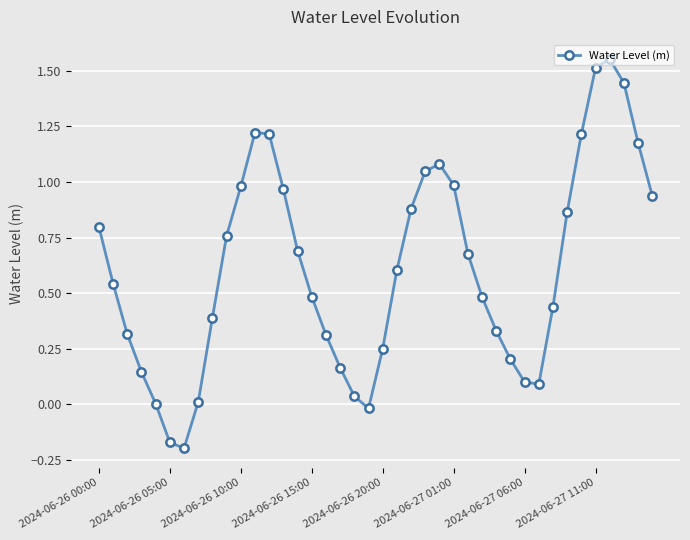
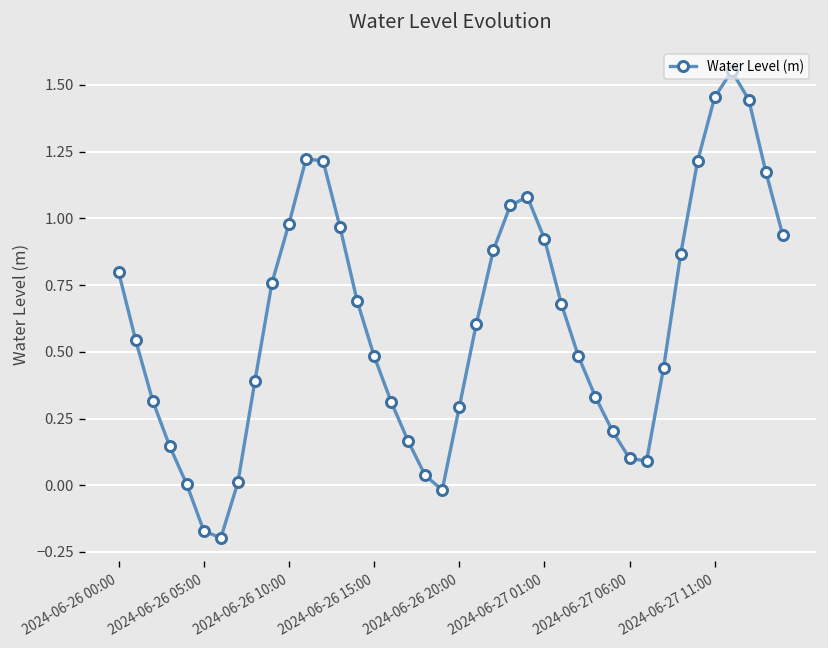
2024-06-26 20:00: 0.25 -> 0.29
2024-06-27 01:00: 0.99 -> 0.92
2024-06-27 11:00: 1.51 -> 1.45
